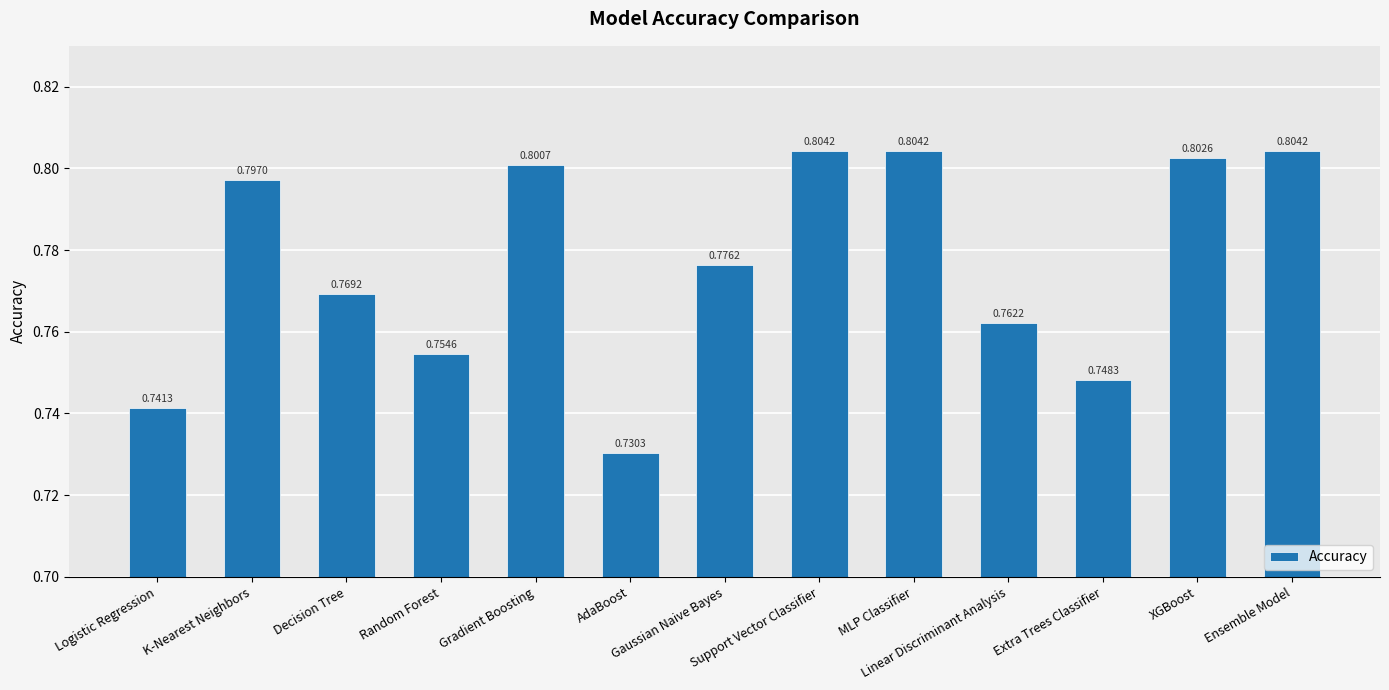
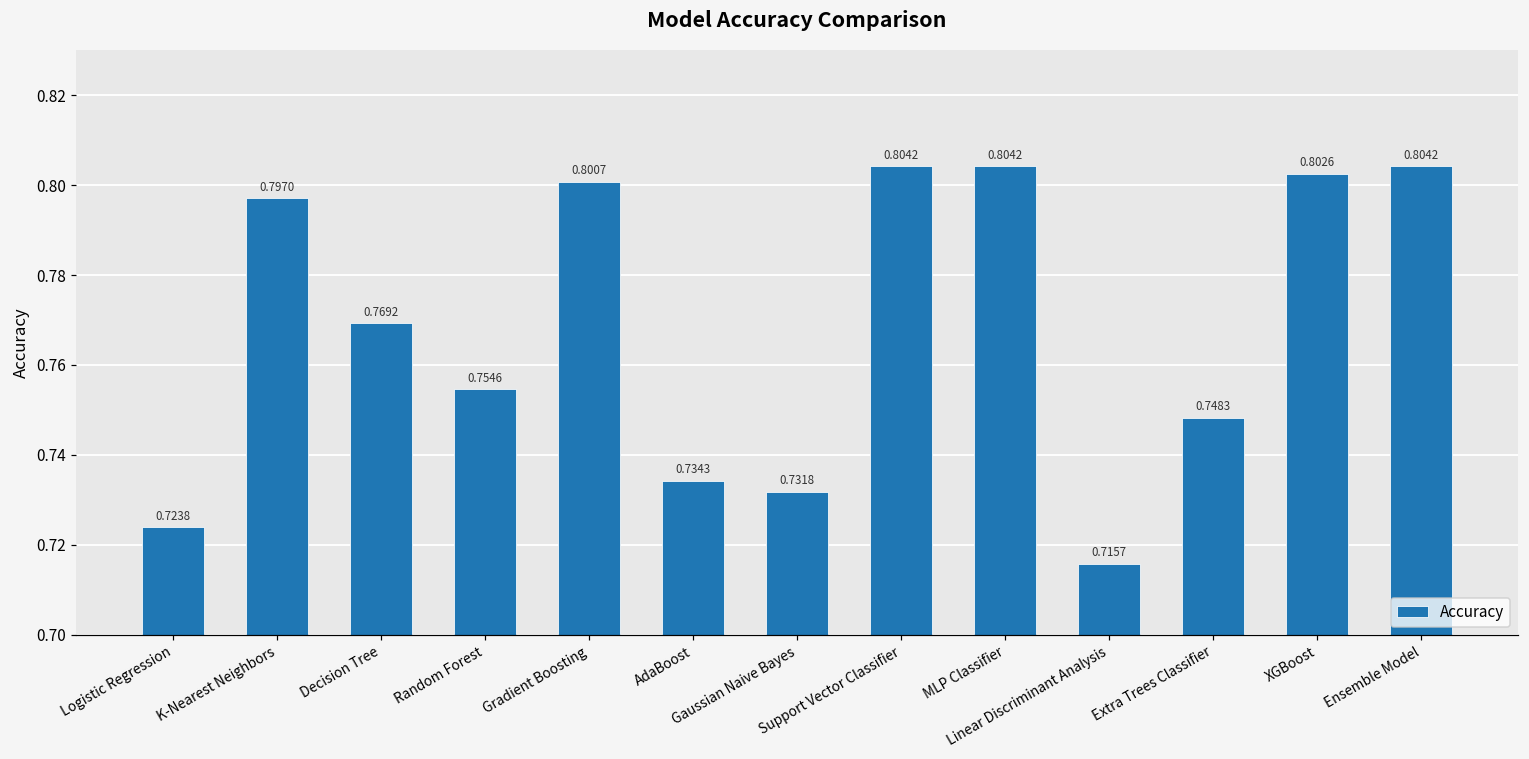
Logistic Regression: 0.7413 -> 0.7238
AdaBoost: 0.7303 -> 0.7343
Gaussian Naive Bayes: 0.7762 -> 0.7318
Linear Discriminant Analysis: 0.7622 -> 0.7157
